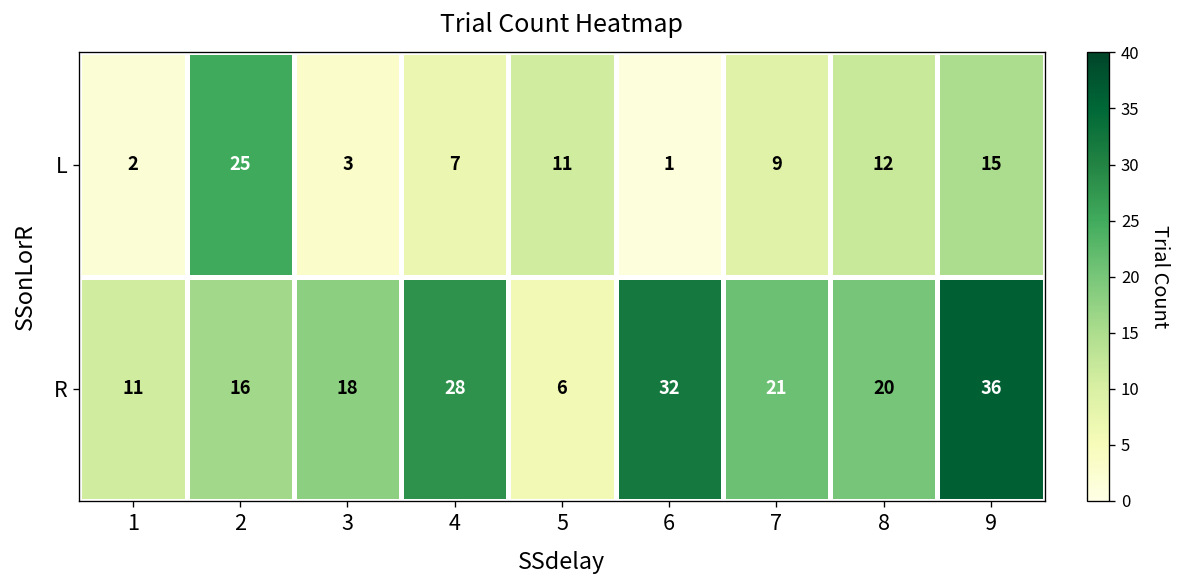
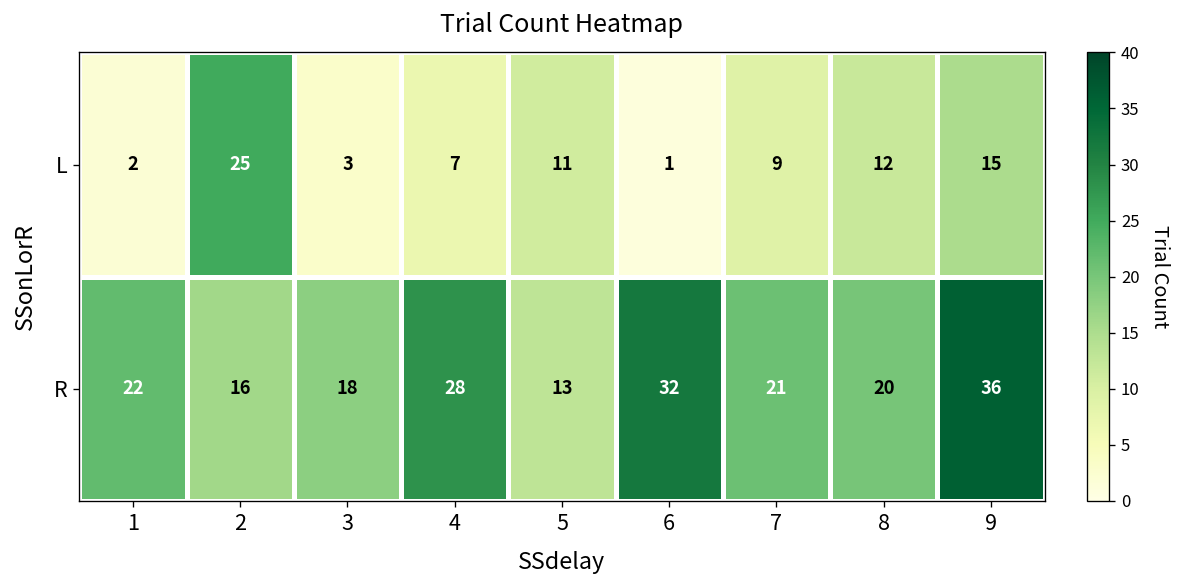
R, 1: 11 -> 22
R, 5: 6 -> 13
